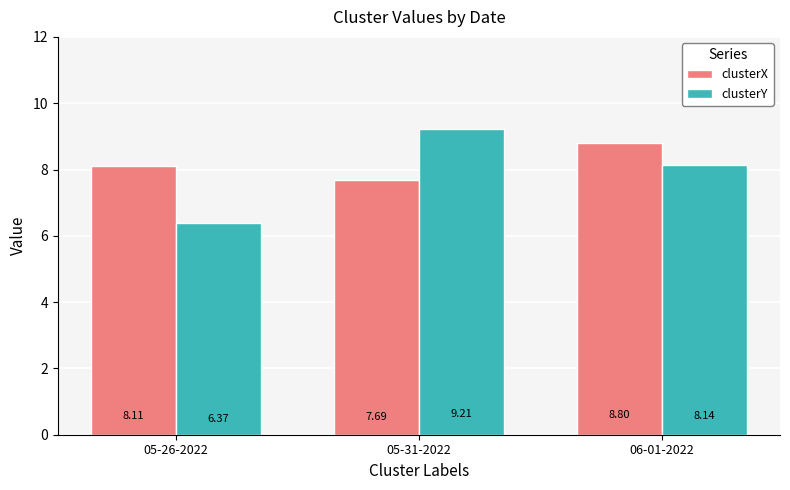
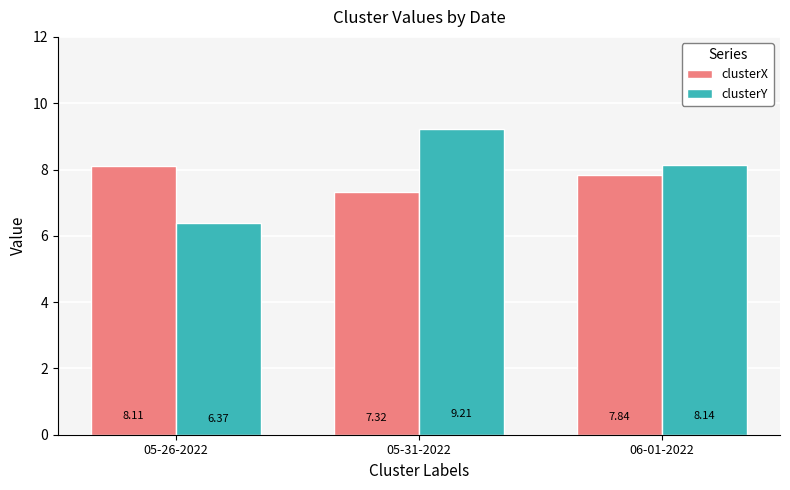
clusterX, 05-31-2022: 7.69 -> 7.32
clusterX, 06-01-2022: 8.80 -> 7.84
